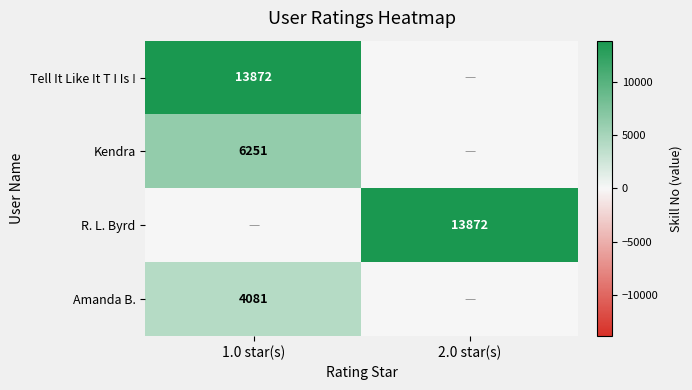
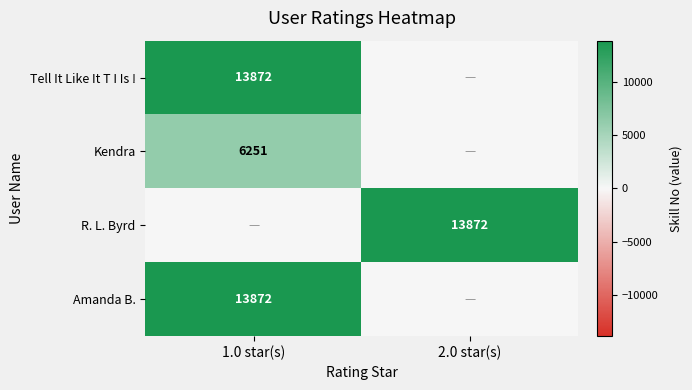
Amanda B., 1.0 star(s): 4081 -> 13872
